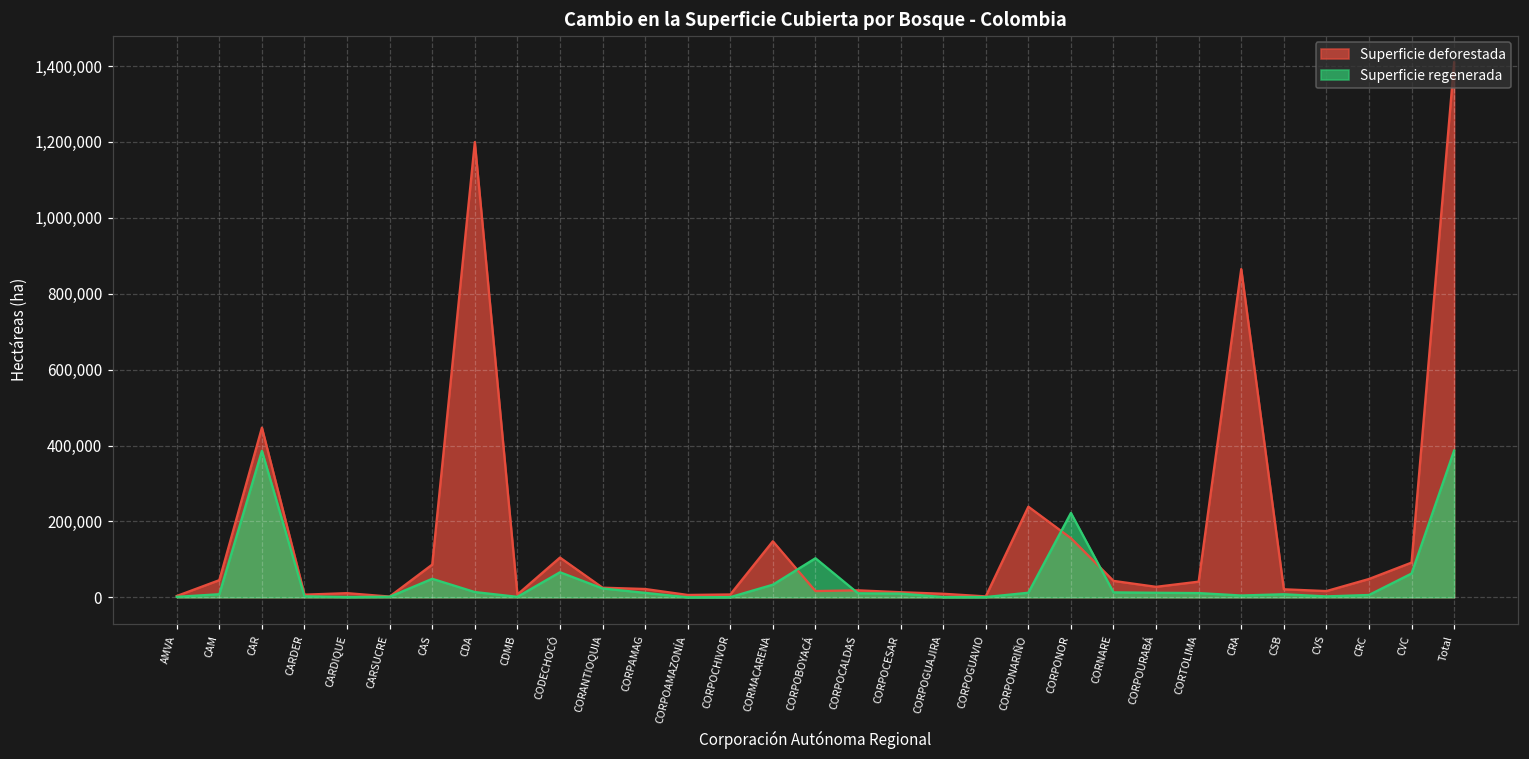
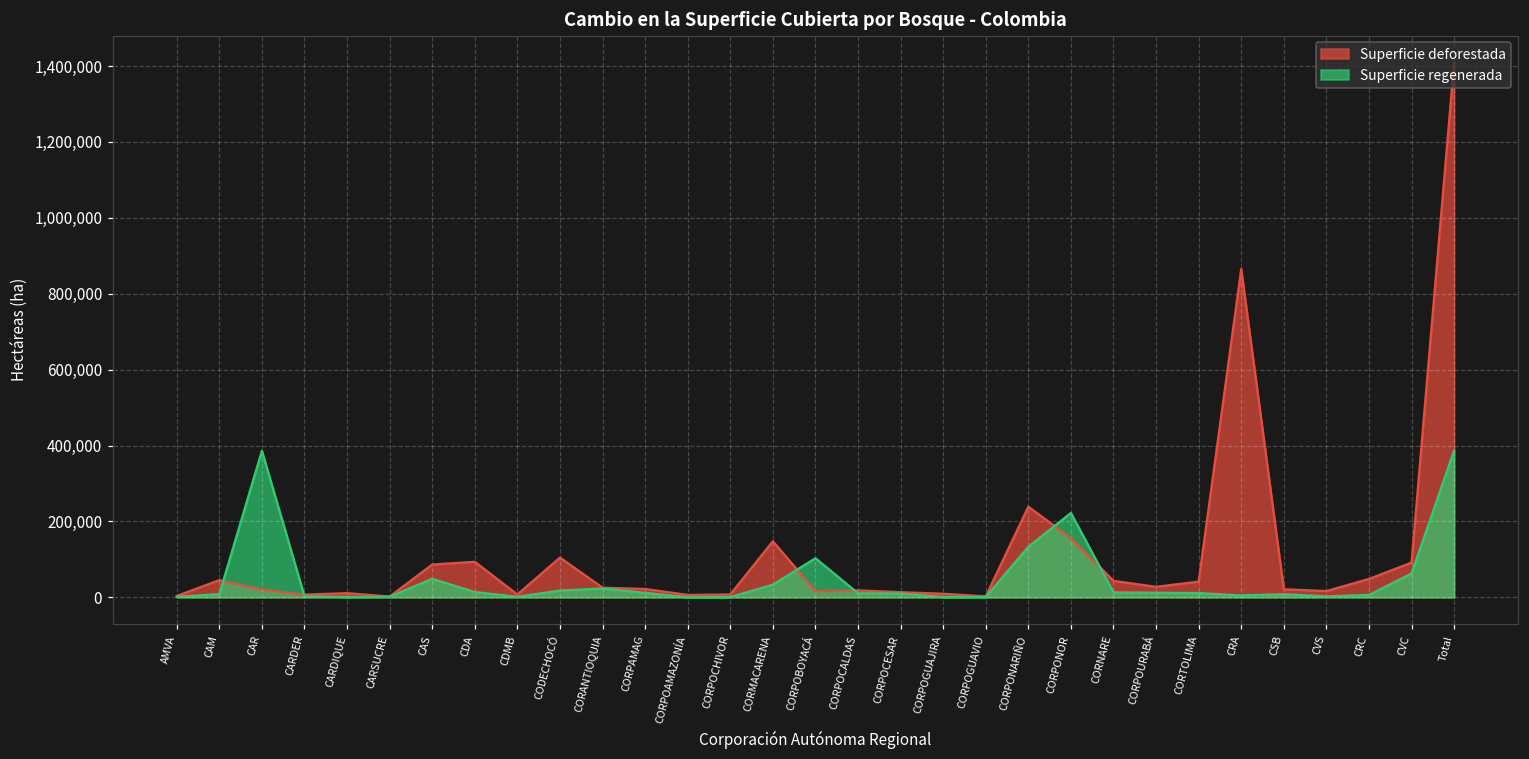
Superficie deforestada, CAR: 450,000 -> 20,000
Superficie deforestada, CDA: 1,200,000 -> 90,000
Superficie regenerada, CODECHOCÓ: 70,000 -> 20,000
Superficie regenerada, CORPONARIÑO: 10,000 -> 130,000
